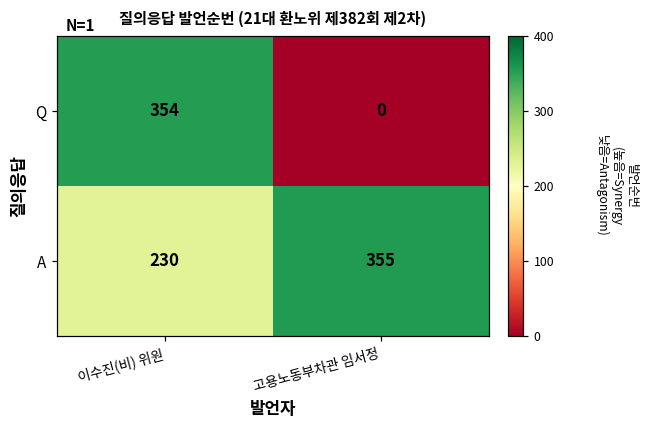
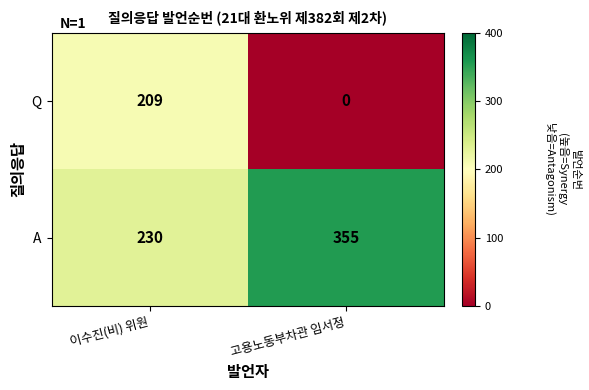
Q, 이수진(비) 위원: 354 -> 209
